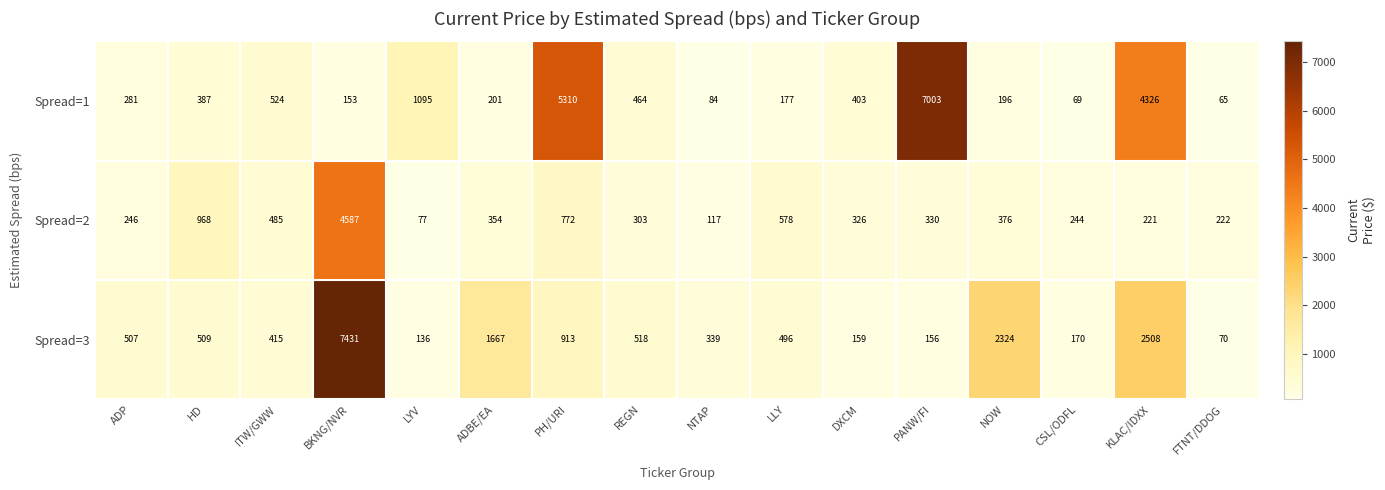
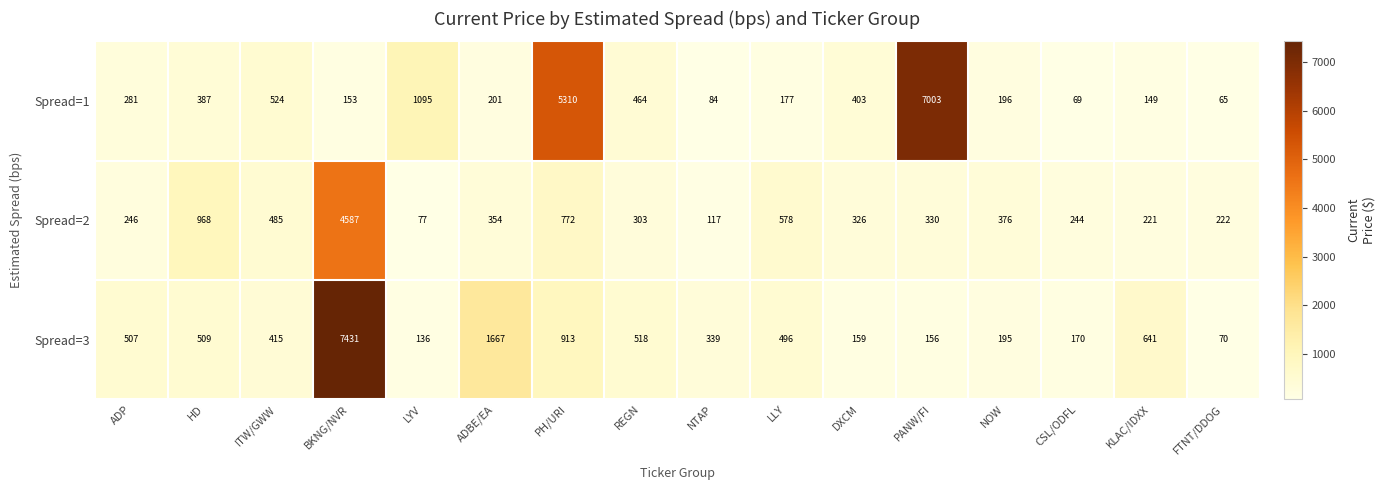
Spread=1, KLAC/IDXX: 4326 -> 149
Spread=3, NOW: 2324 -> 195
Spread=3, KLAC/IDXX: 2508 -> 641
